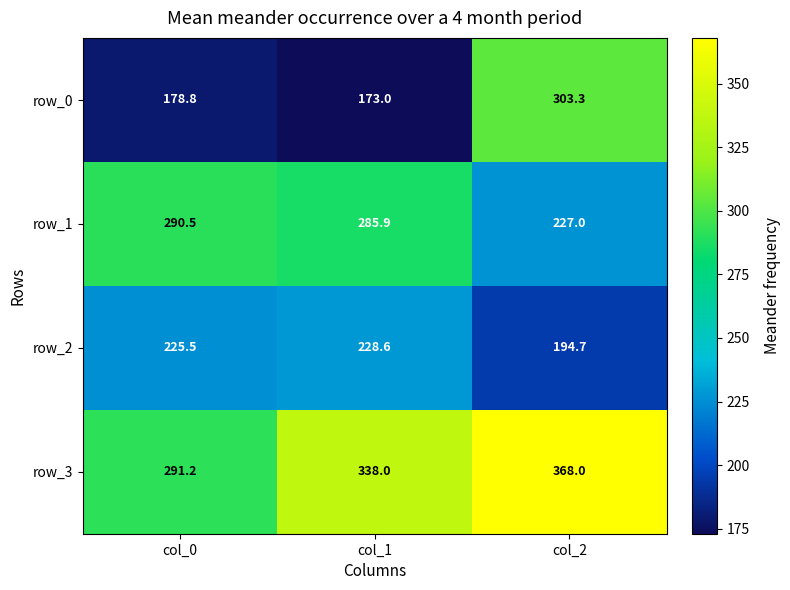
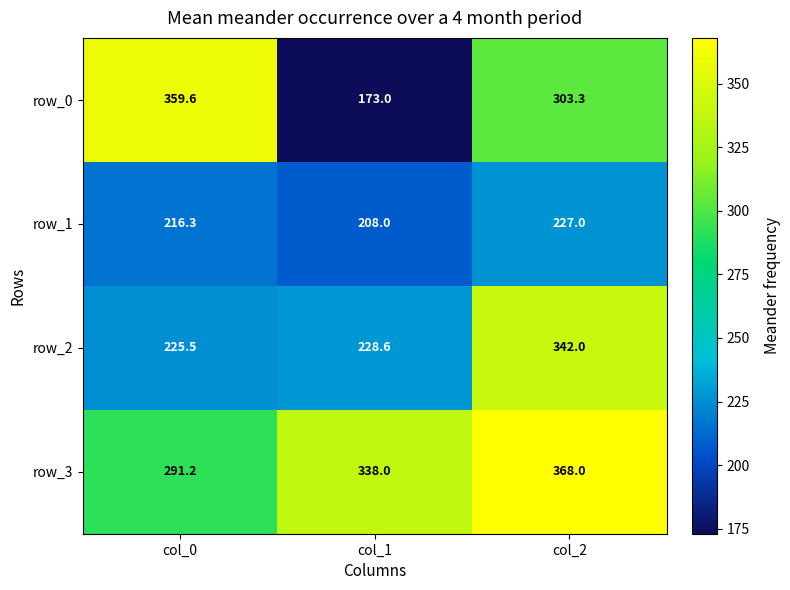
row_0, col_0: 178.8 -> 359.6
row_1, col_0: 290.5 -> 216.3
row_1, col_1: 285.9 -> 208.0
row_2, col_2: 194.7 -> 342.0
